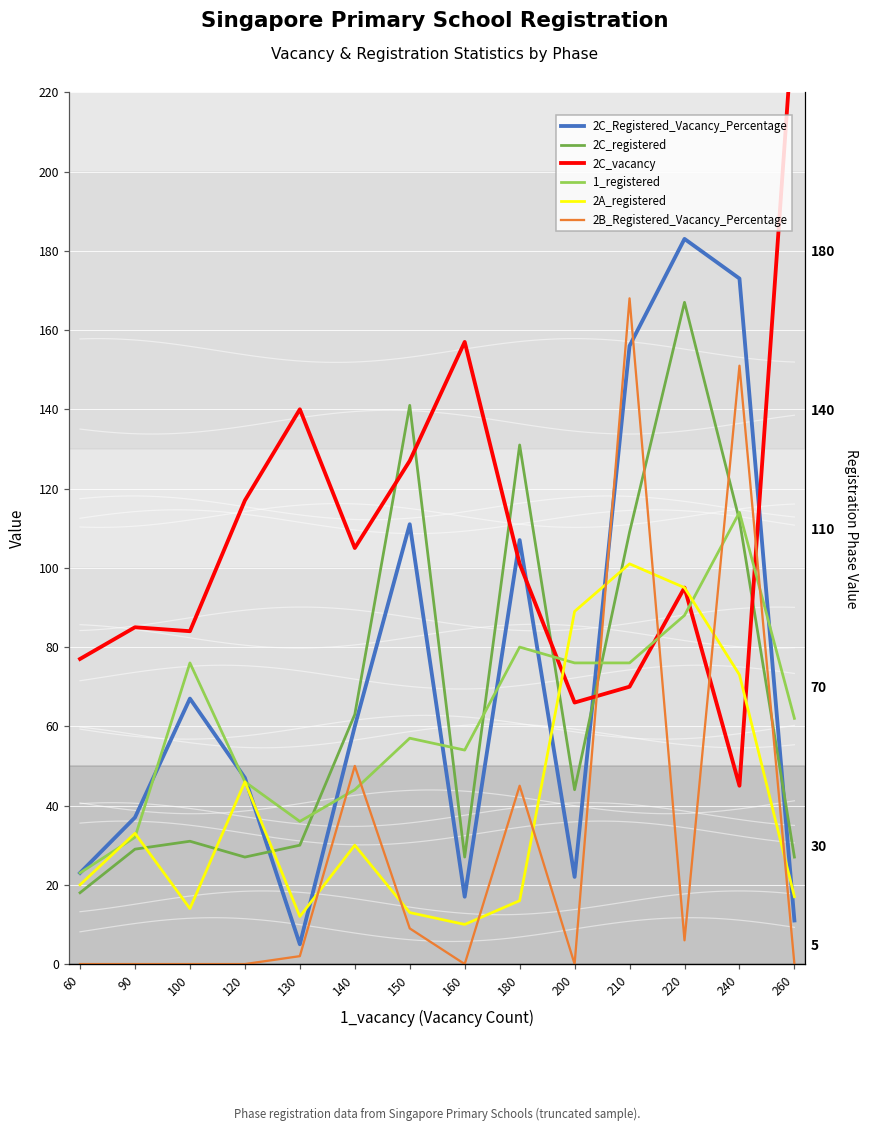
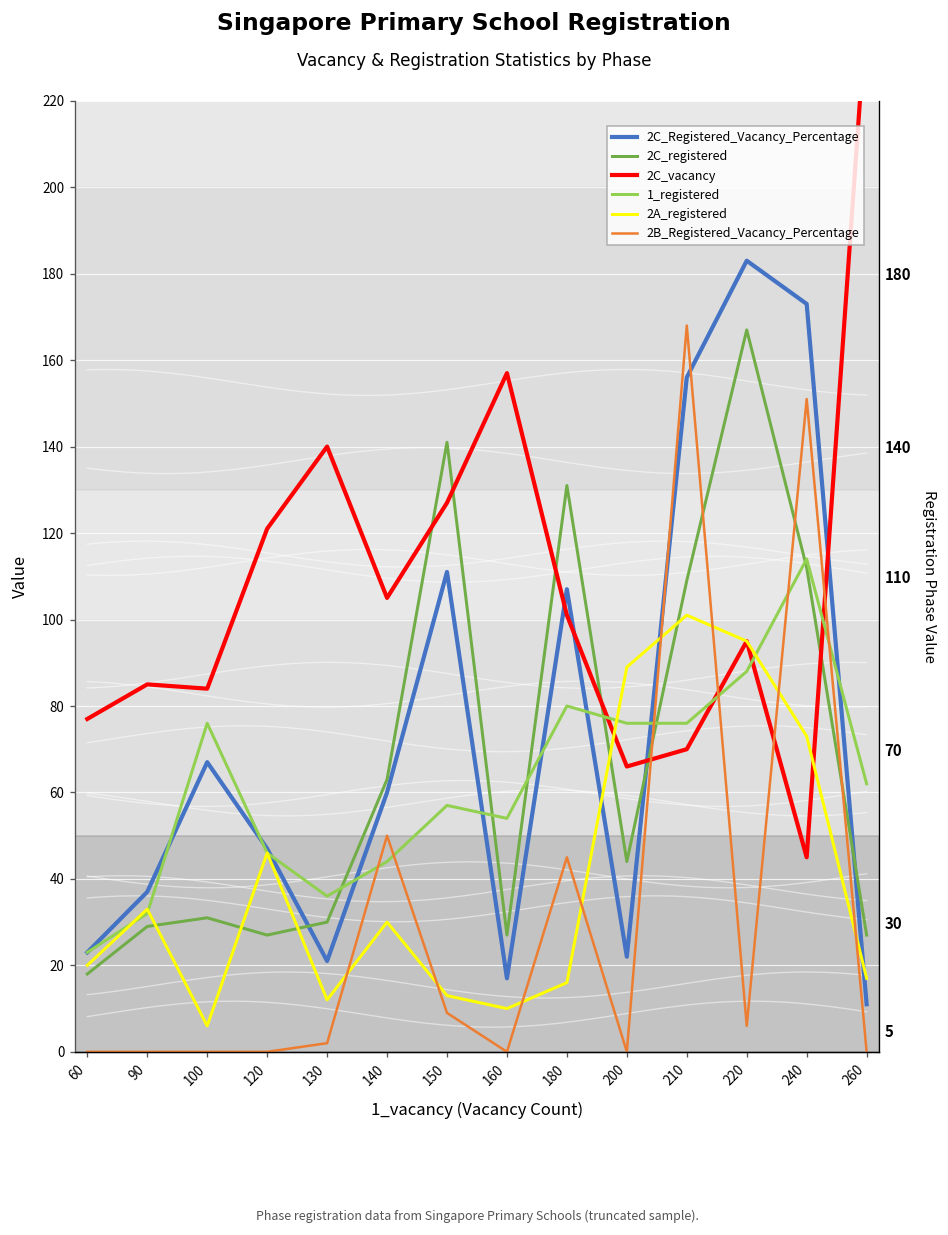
2A_registered, 100: 14 -> 6
2C_vacancy, 120: 117 -> 121
2C_Registered_Vacancy_Percentage, 130: 5 -> 21
